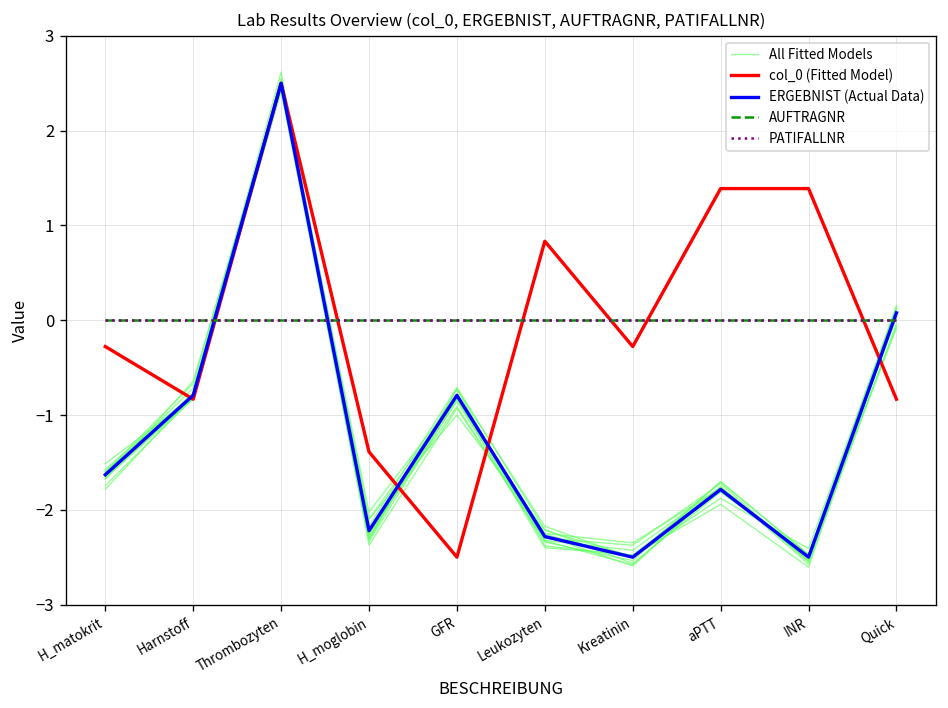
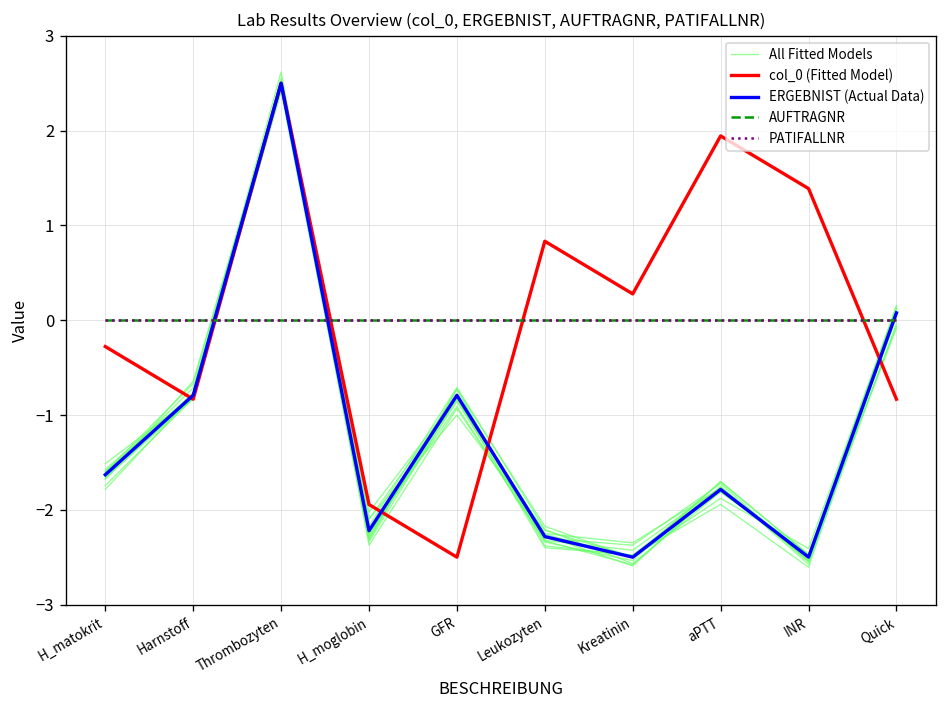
col_0 (Fitted Model), H_moglobin: -1.4 -> -1.9
col_0 (Fitted Model), Kreatinin: -0.3 -> 0.3
col_0 (Fitted Model), aPTT: 1.4 -> 1.9
